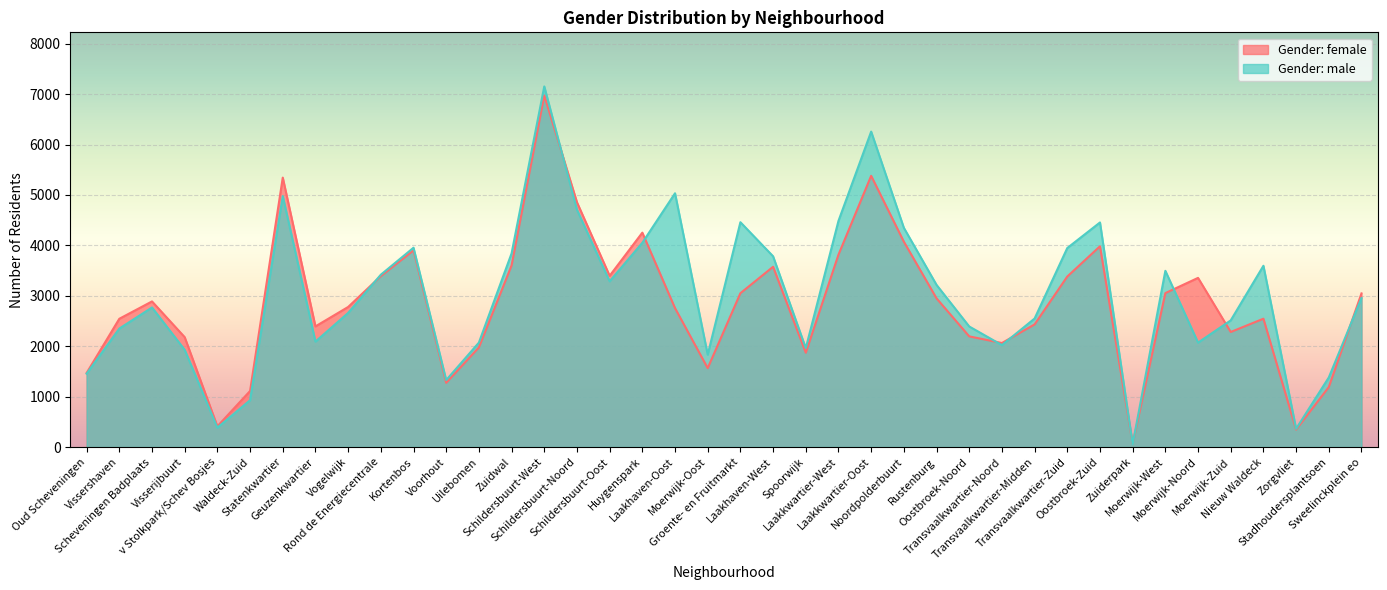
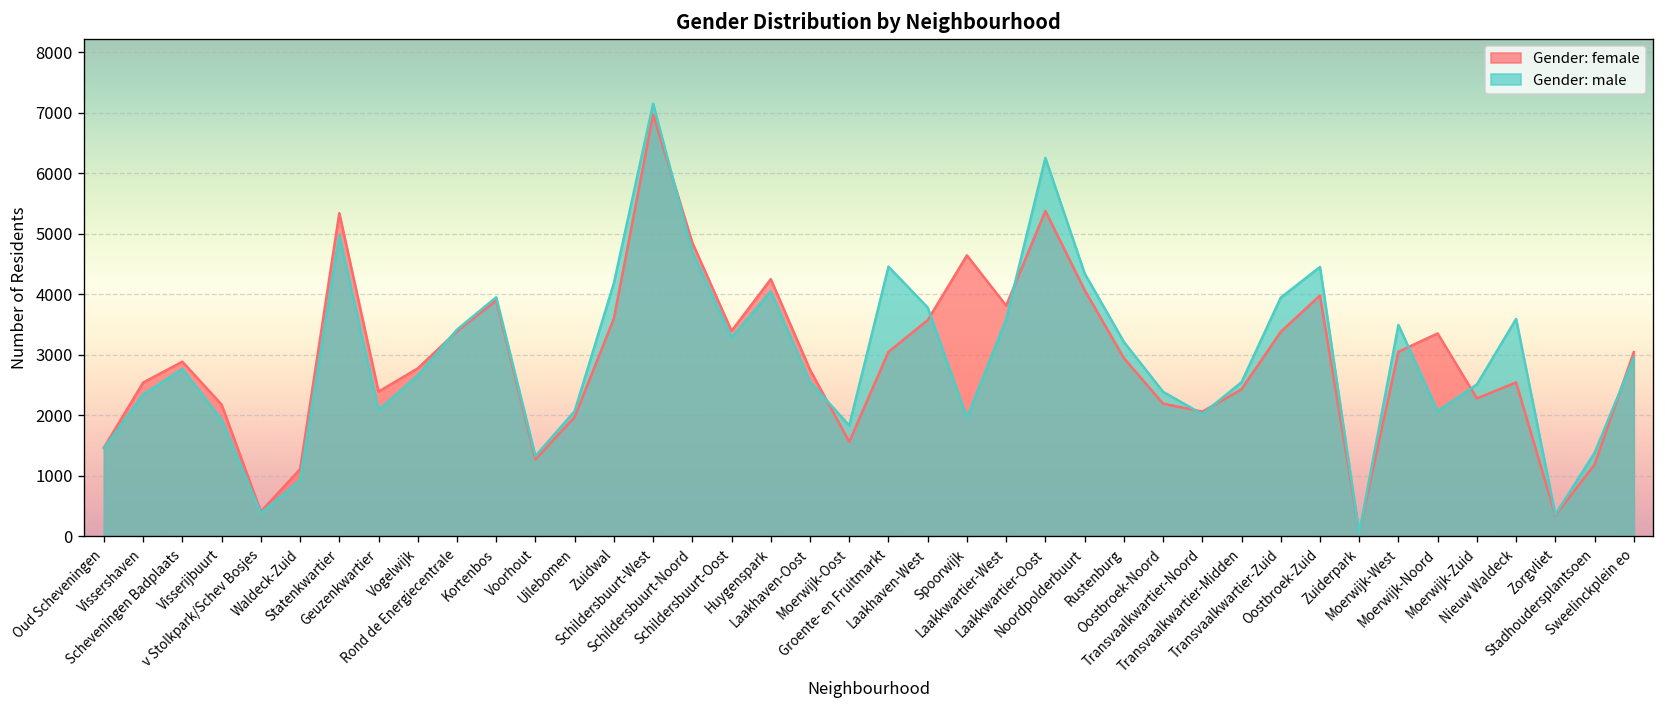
Gender: male, Zuidwal: 3800 -> 4200
Gender: male, Laakhaven-Oost: 5000 -> 2600
Gender: female, Spoorwijk: 1900 -> 4600
Gender: male, Laakkwartier-West: 4500 -> 3600
